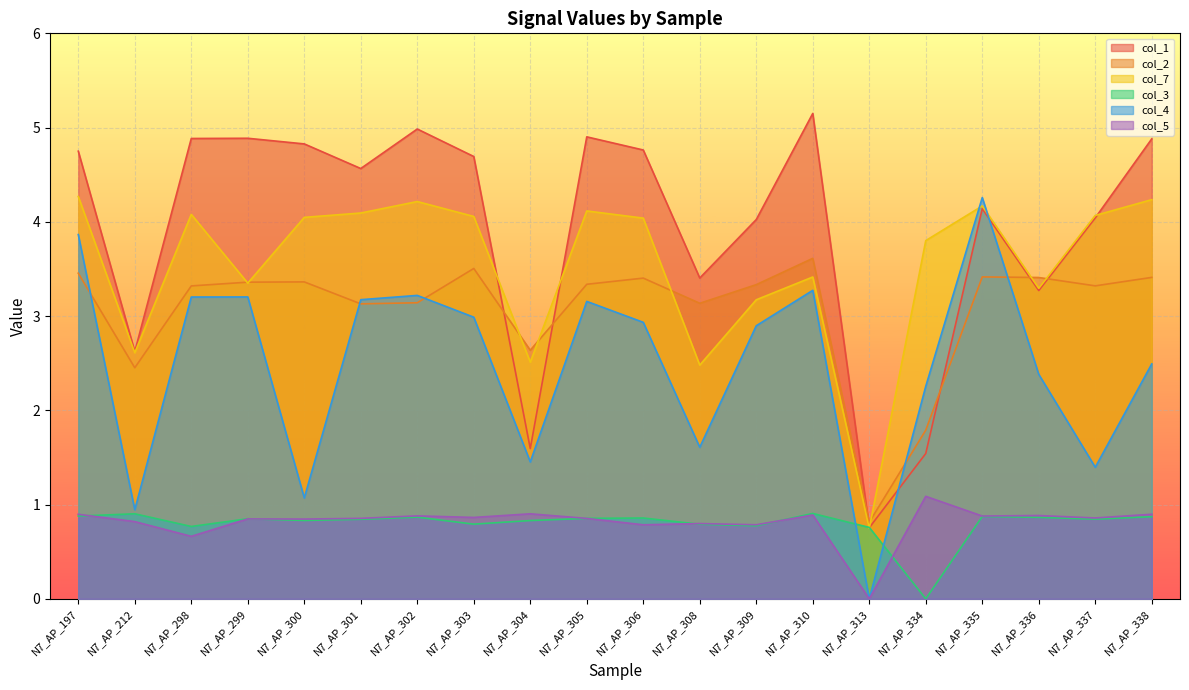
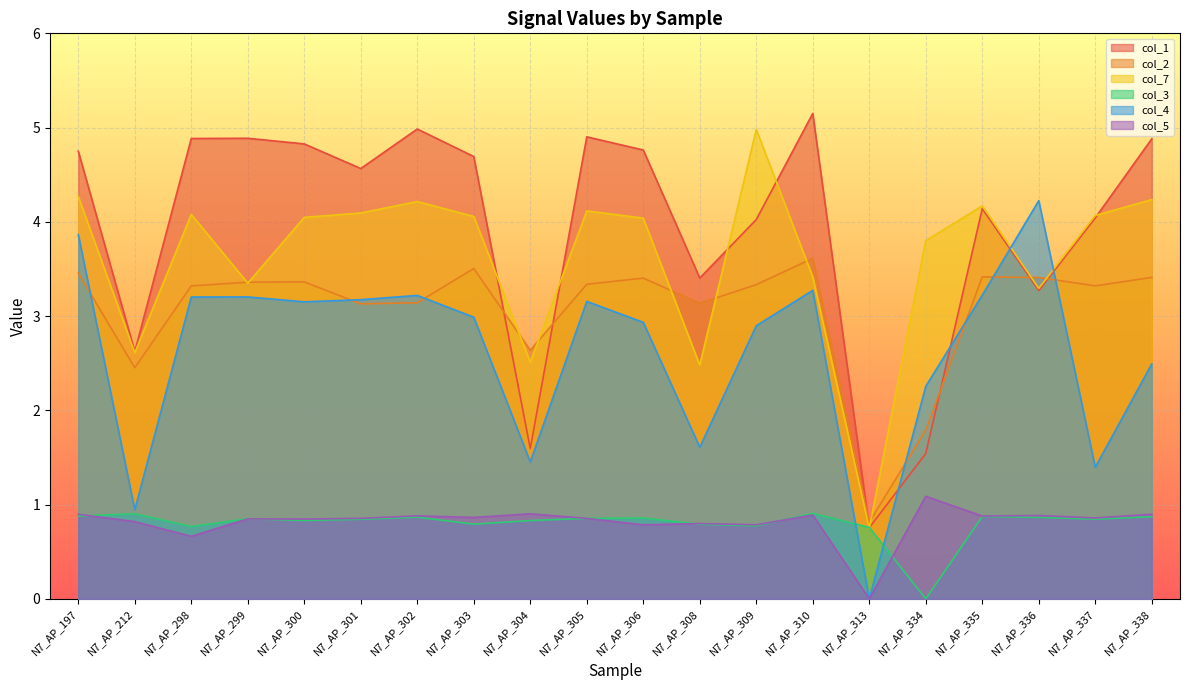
col_4, N7_AP_300: 1.1 -> 3.2
col_7, N7_AP_309: 3.2 -> 5.0
col_4, N7_AP_335: 4.3 -> 3.2
col_4, N7_AP_336: 2.4 -> 4.2
